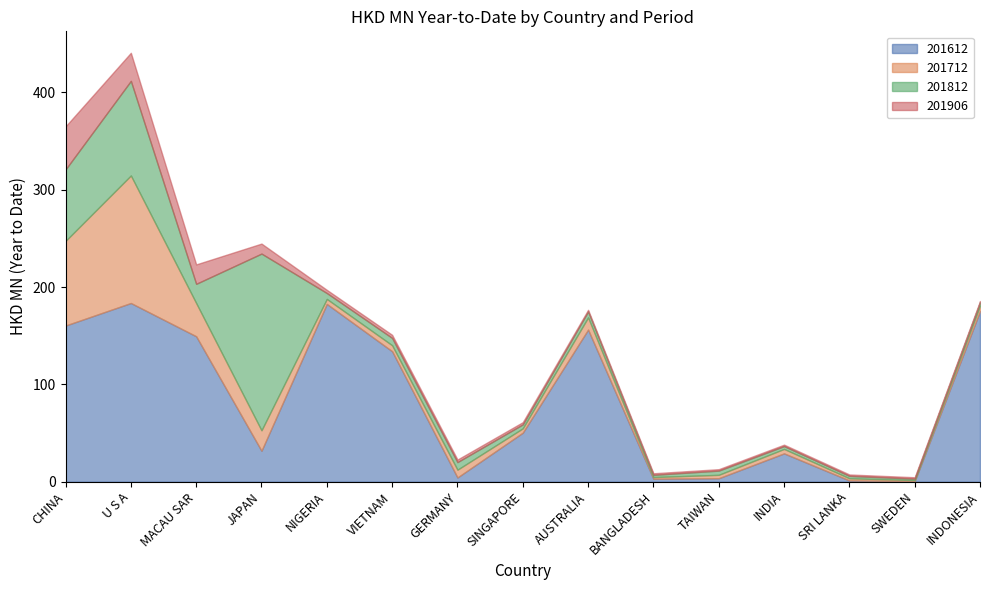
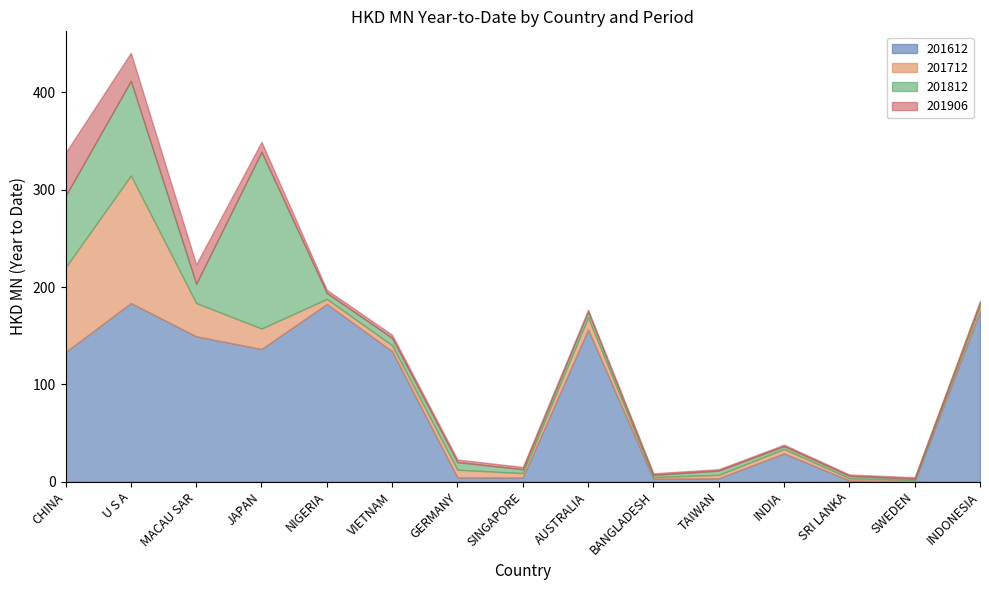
201612, CHINA: 160 -> 130
201612, JAPAN: 30 -> 140
201612, SINGAPORE: 50 -> 0
